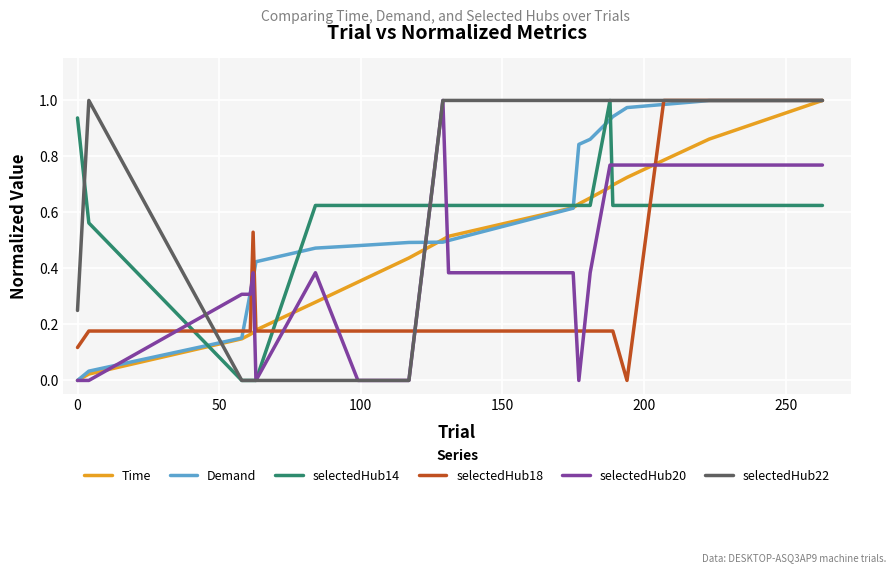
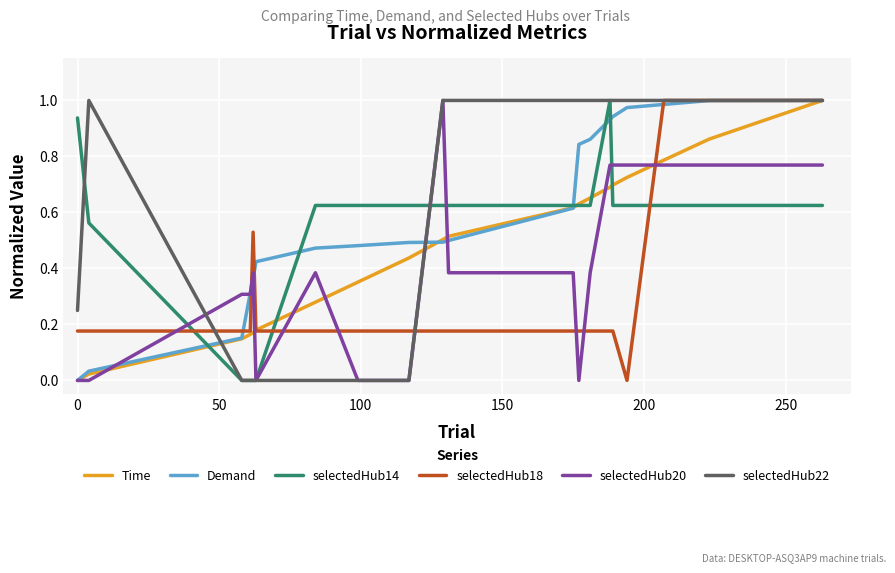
selectedHub18, 0: 0.12 -> 0.18
